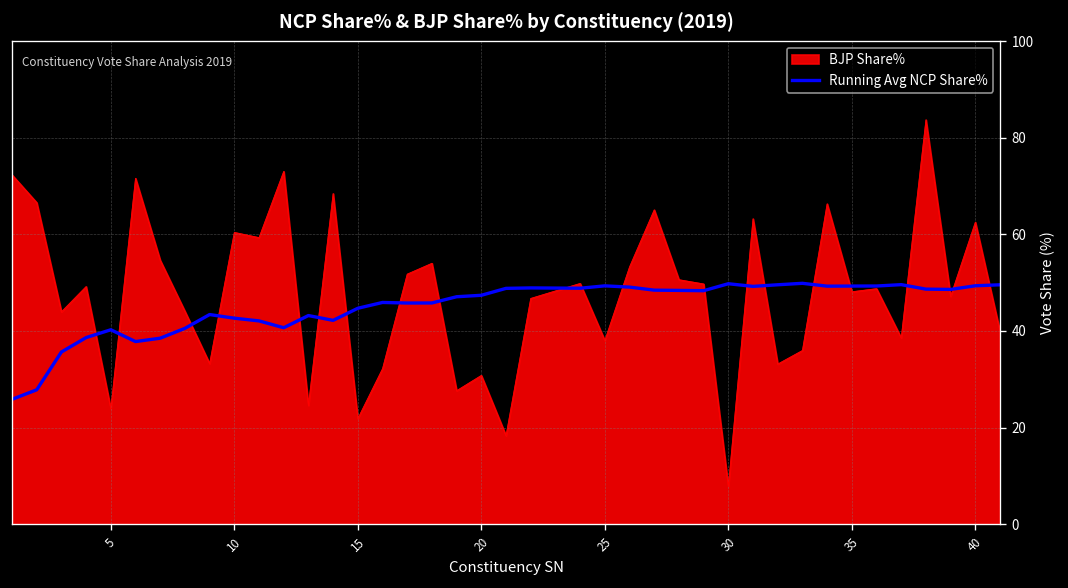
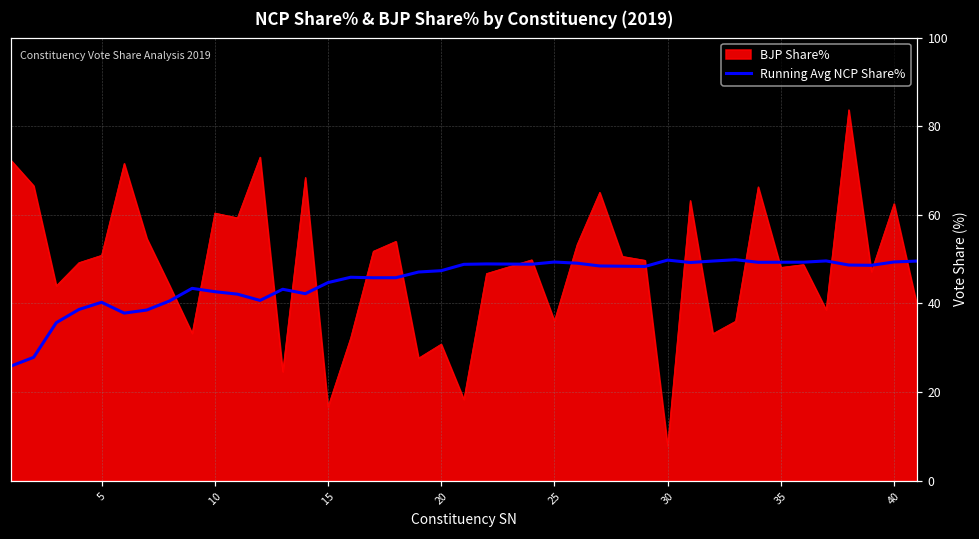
BJP Share%, 5: 24 -> 51
BJP Share%, 15: 22 -> 17
BJP Share%, 25: 38 -> 36
